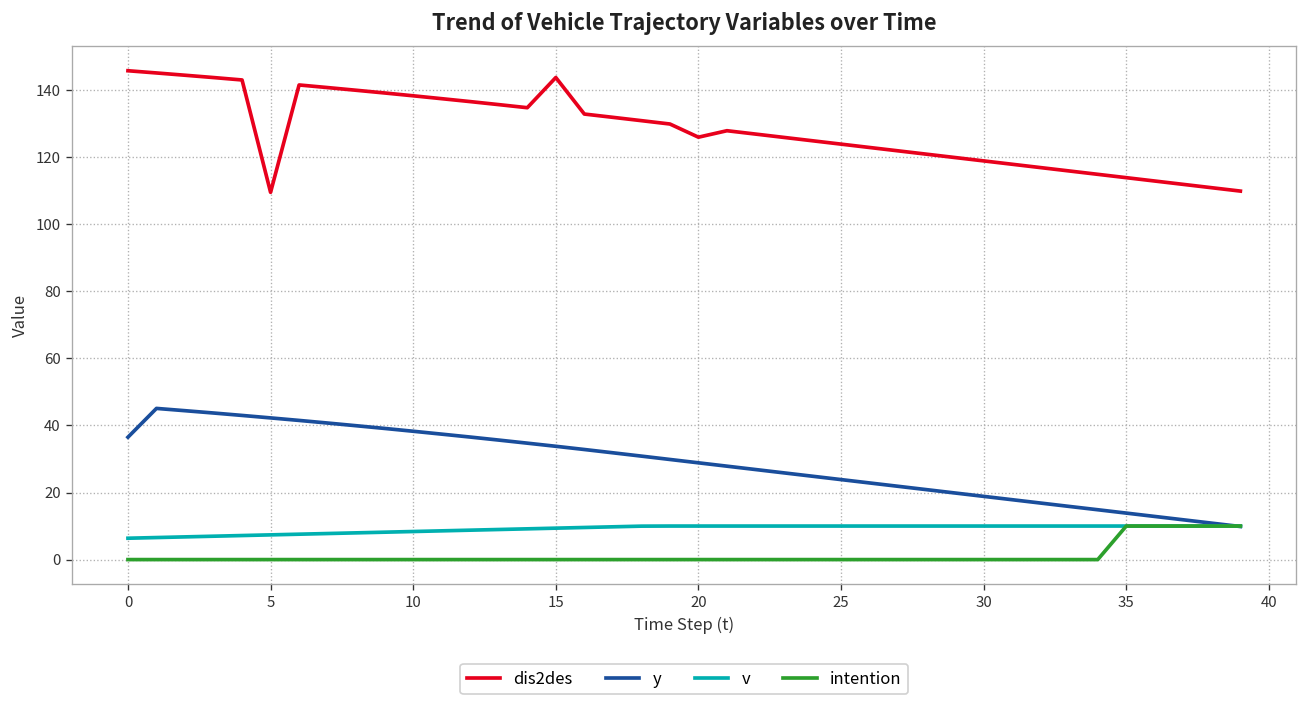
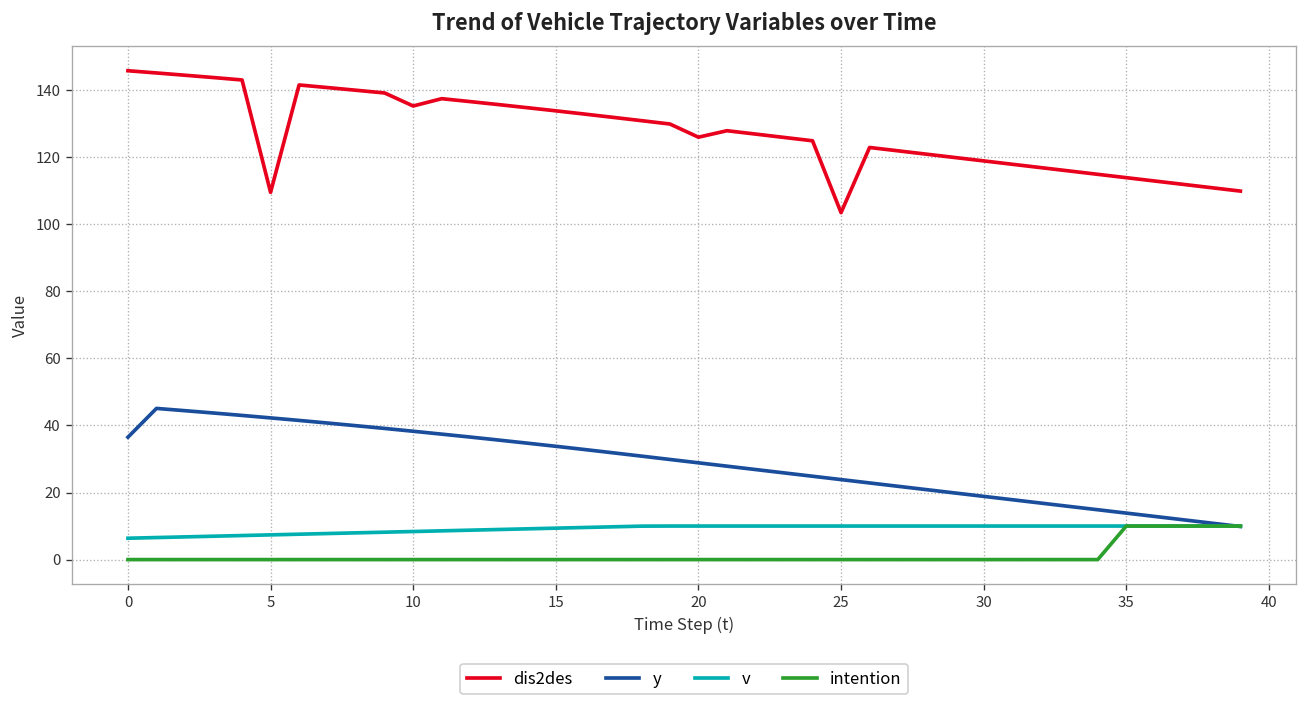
dis2des, 10: 138 -> 135
dis2des, 15: 144 -> 134
dis2des, 25: 124 -> 103
